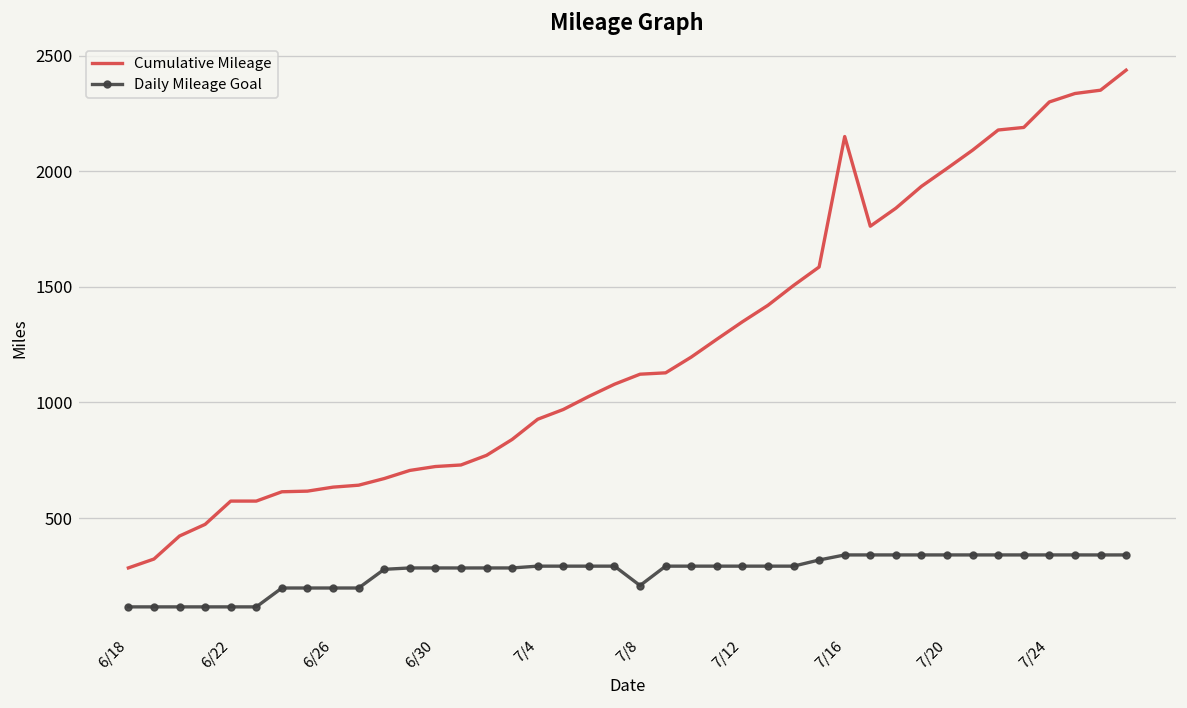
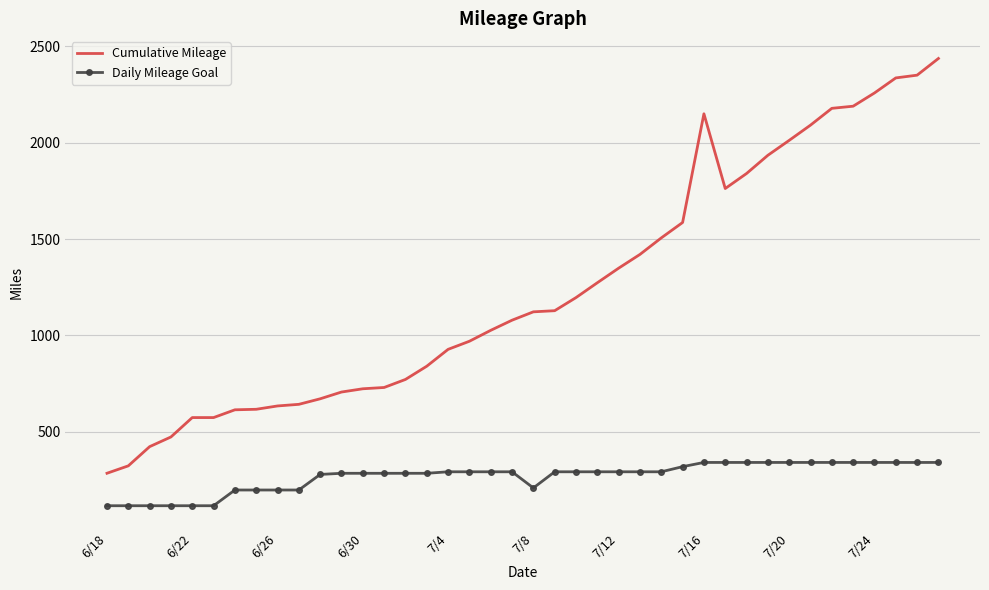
Cumulative Mileage, 7/24: 2300 -> 2260
